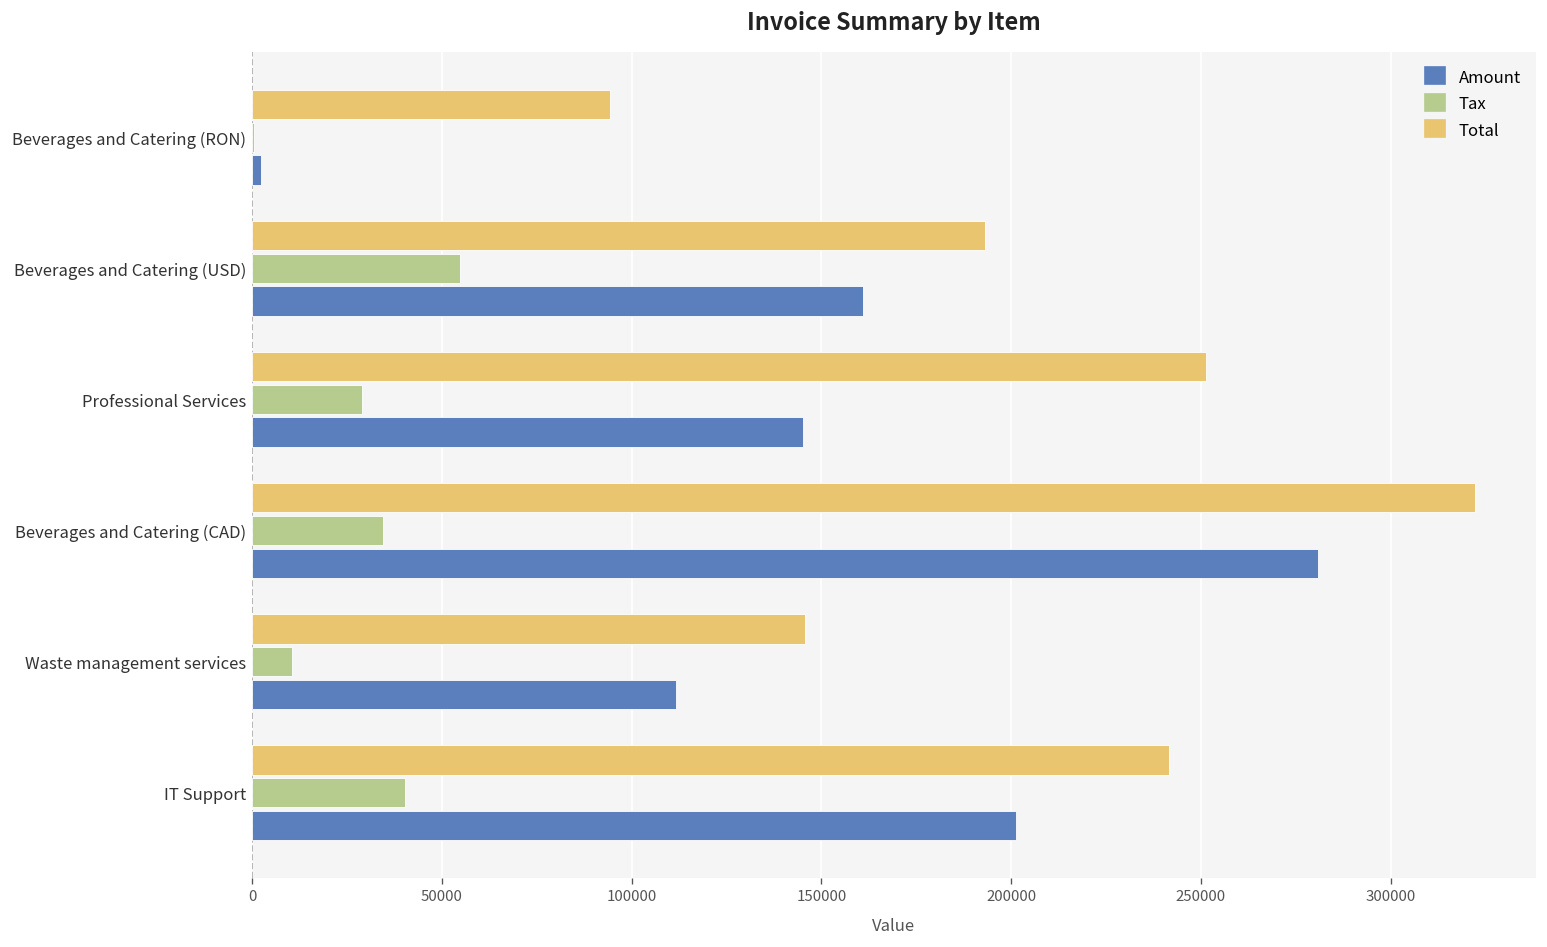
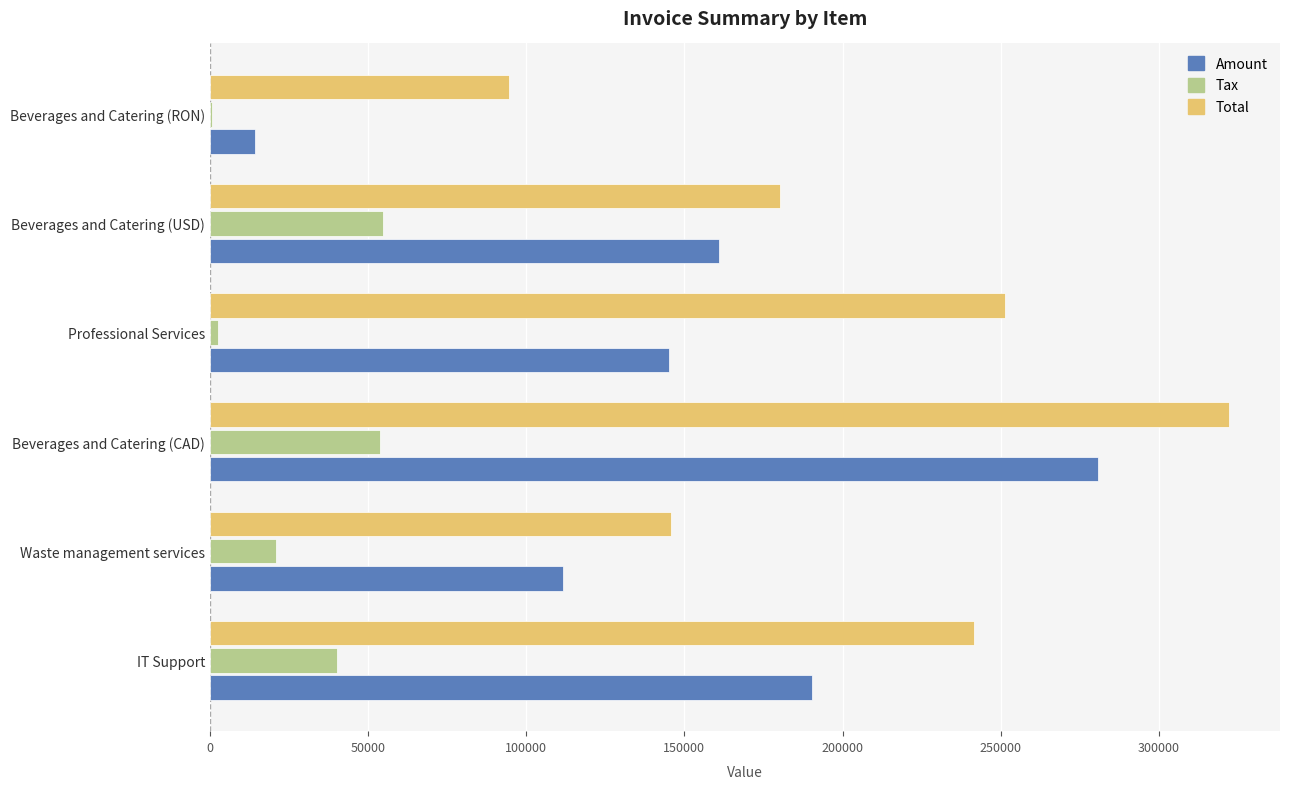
Amount, Beverages and Catering (RON): 2000 -> 14000
Total, Beverages and Catering (USD): 193000 -> 180000
Tax, Professional Services: 29000 -> 3000
Tax, Beverages and Catering (CAD): 35000 -> 54000
Tax, Waste management services: 10000 -> 21000
Amount, IT Support: 201000 -> 190000
